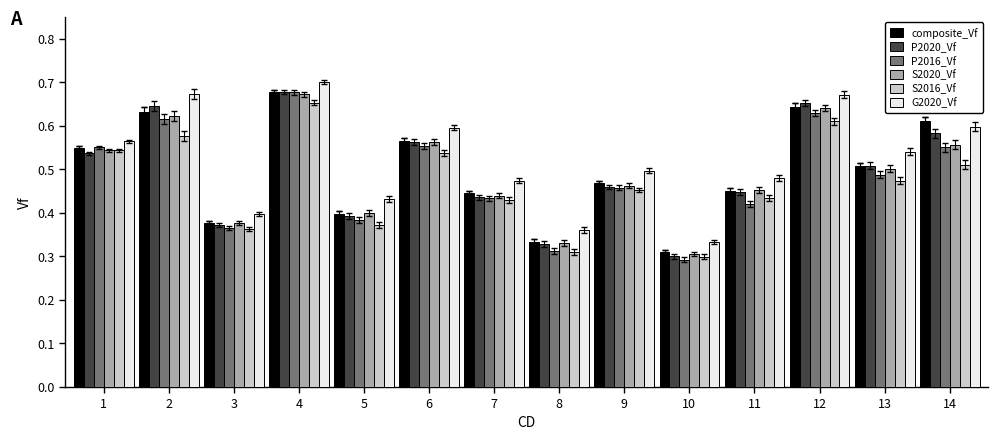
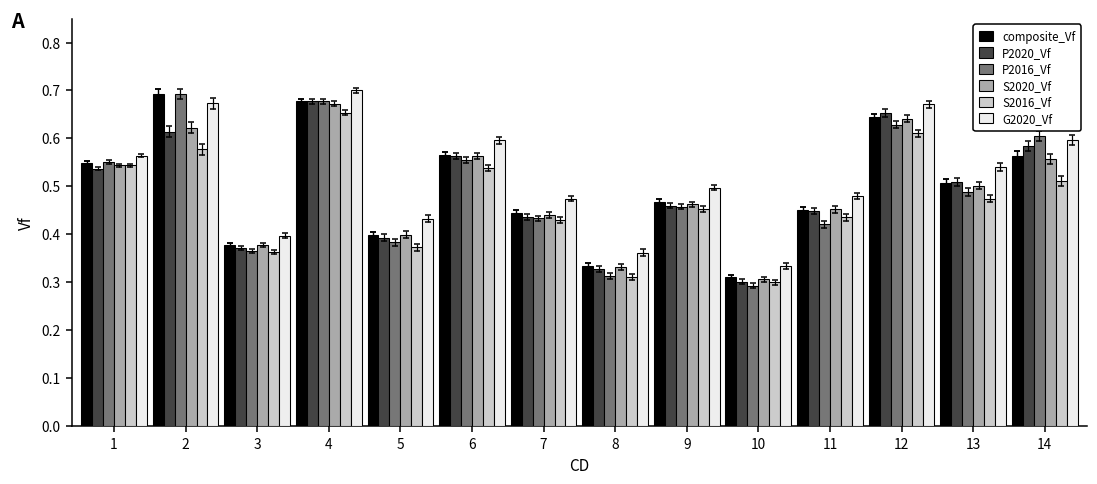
composite_Vf, 2: 0.63 -> 0.69
P2020_Vf, 2: 0.65 -> 0.61
P2016_Vf, 2: 0.62 -> 0.69
composite_Vf, 14: 0.61 -> 0.56
P2016_Vf, 14: 0.55 -> 0.60
